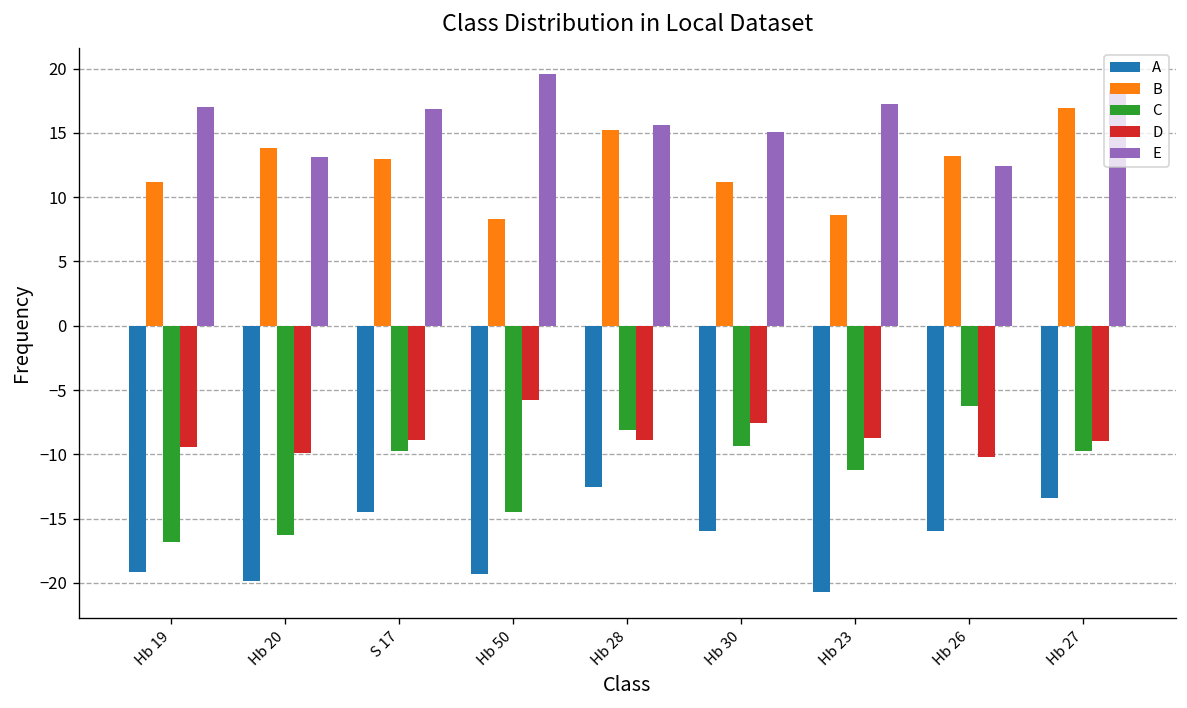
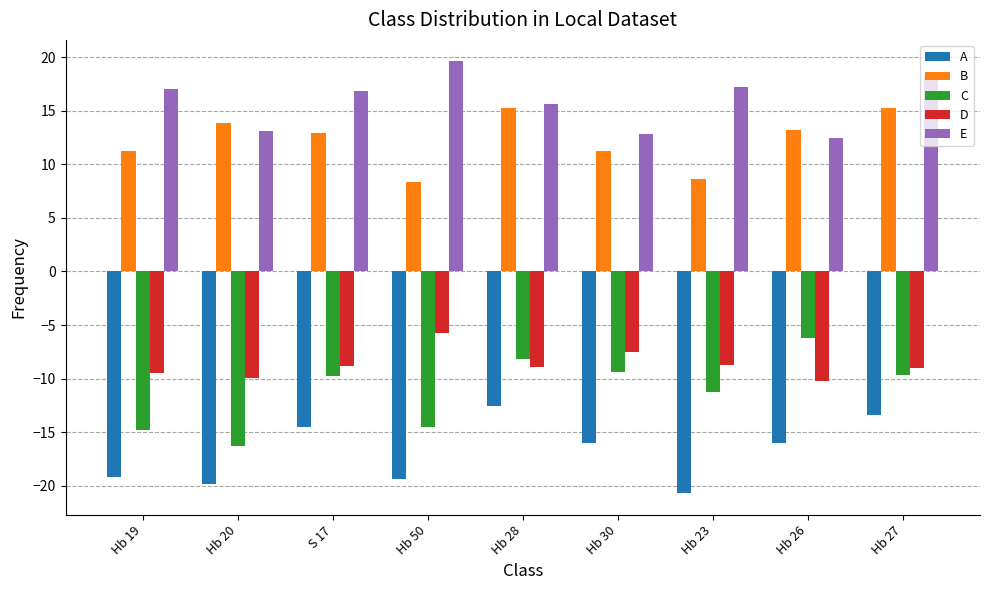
C, Hb 19: -16.8 -> -14.8
E, Hb 30: 15.0 -> 12.8
B, Hb 27: 17.0 -> 15.3
